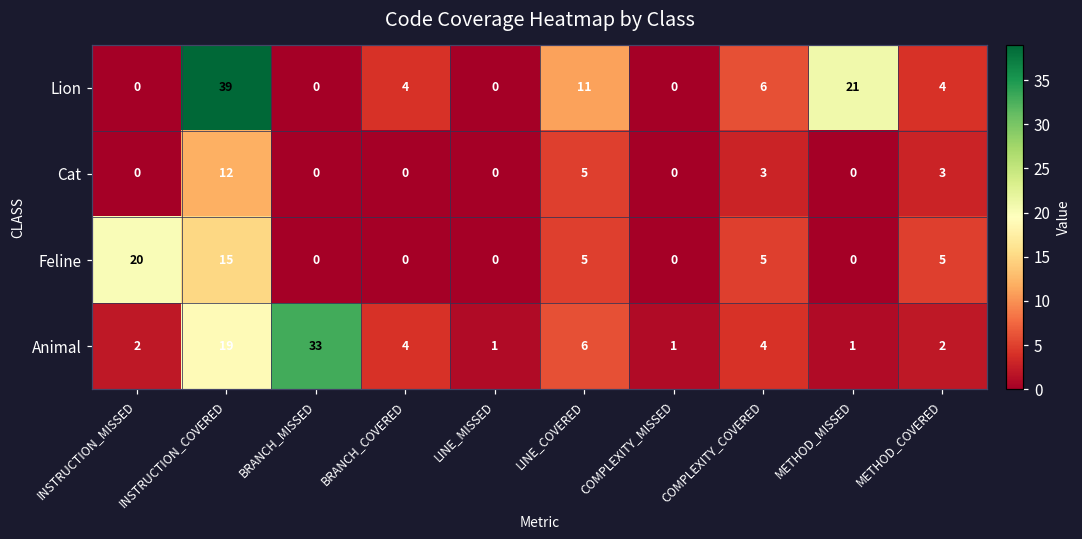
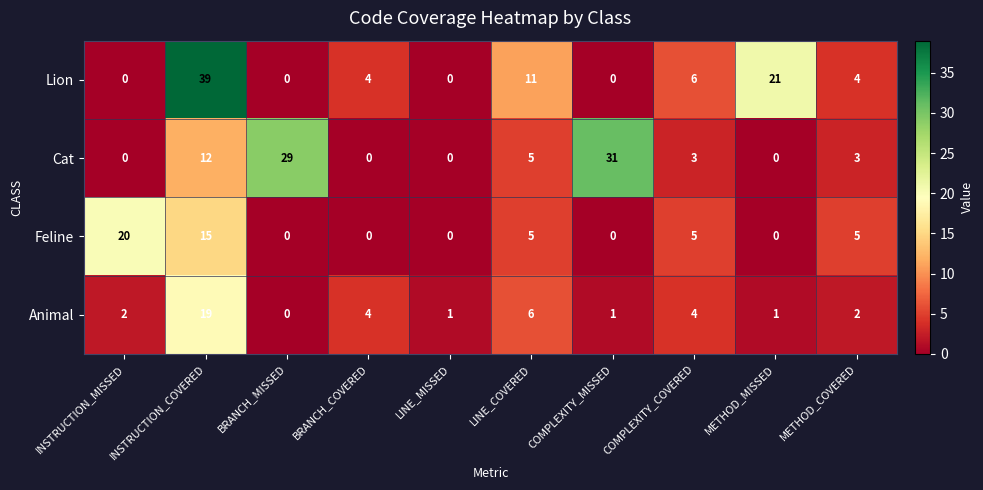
Cat, BRANCH_MISSED: 0 -> 29
Cat, COMPLEXITY_MISSED: 0 -> 31
Animal, BRANCH_MISSED: 33 -> 0
